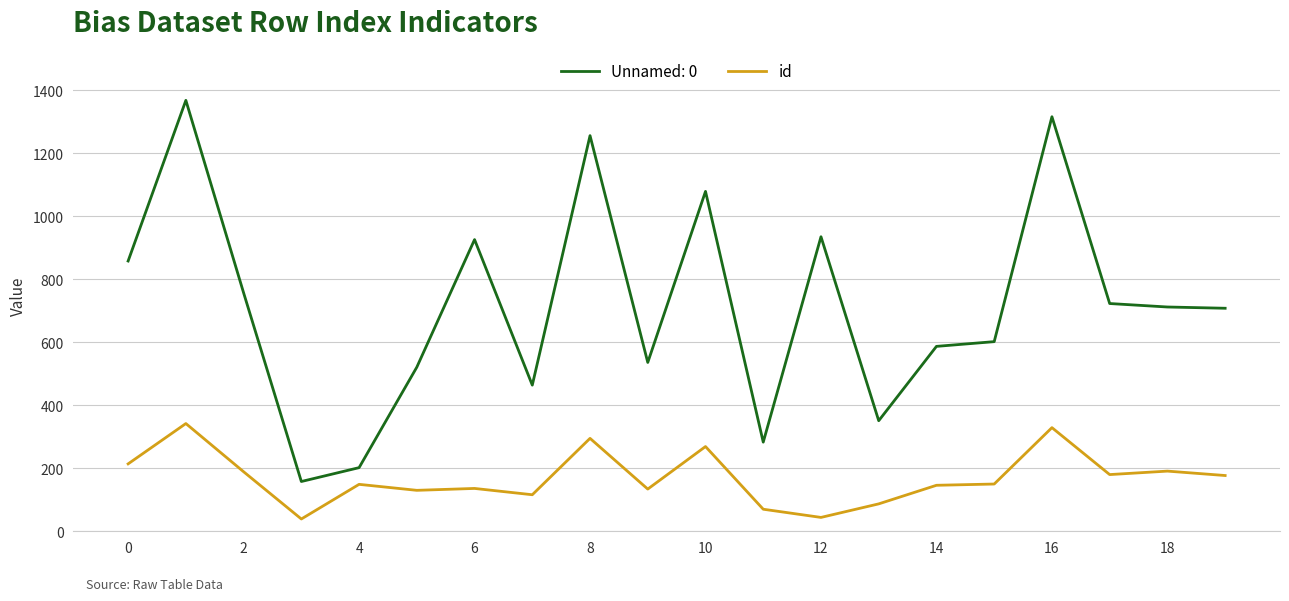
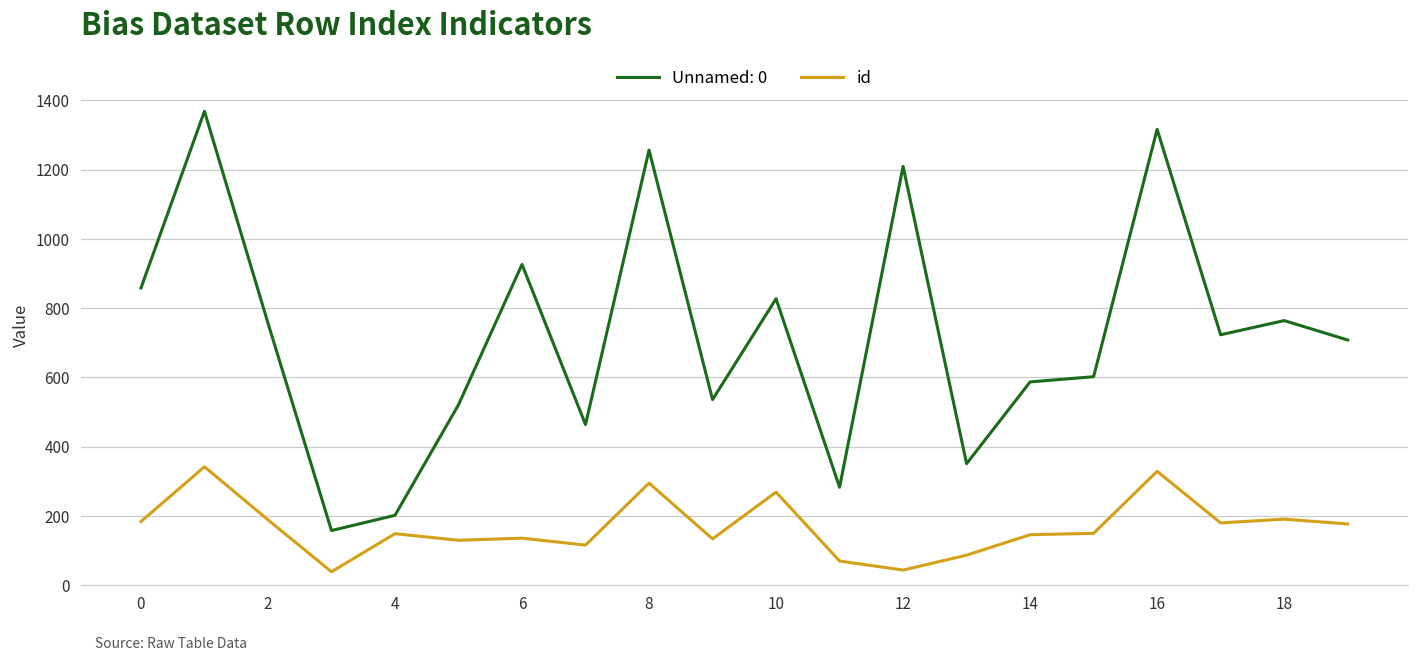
id, 0: 210 -> 180
Unnamed: 0, 10: 1080 -> 830
Unnamed: 0, 12: 940 -> 1210
Unnamed: 0, 18: 710 -> 760
